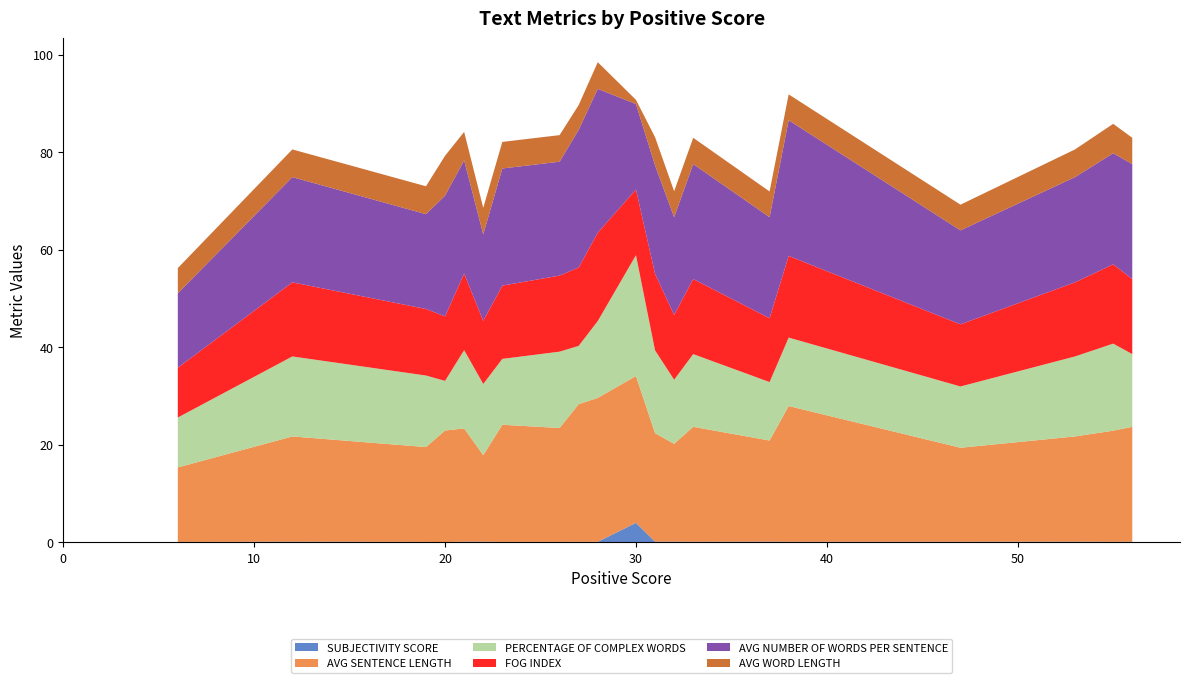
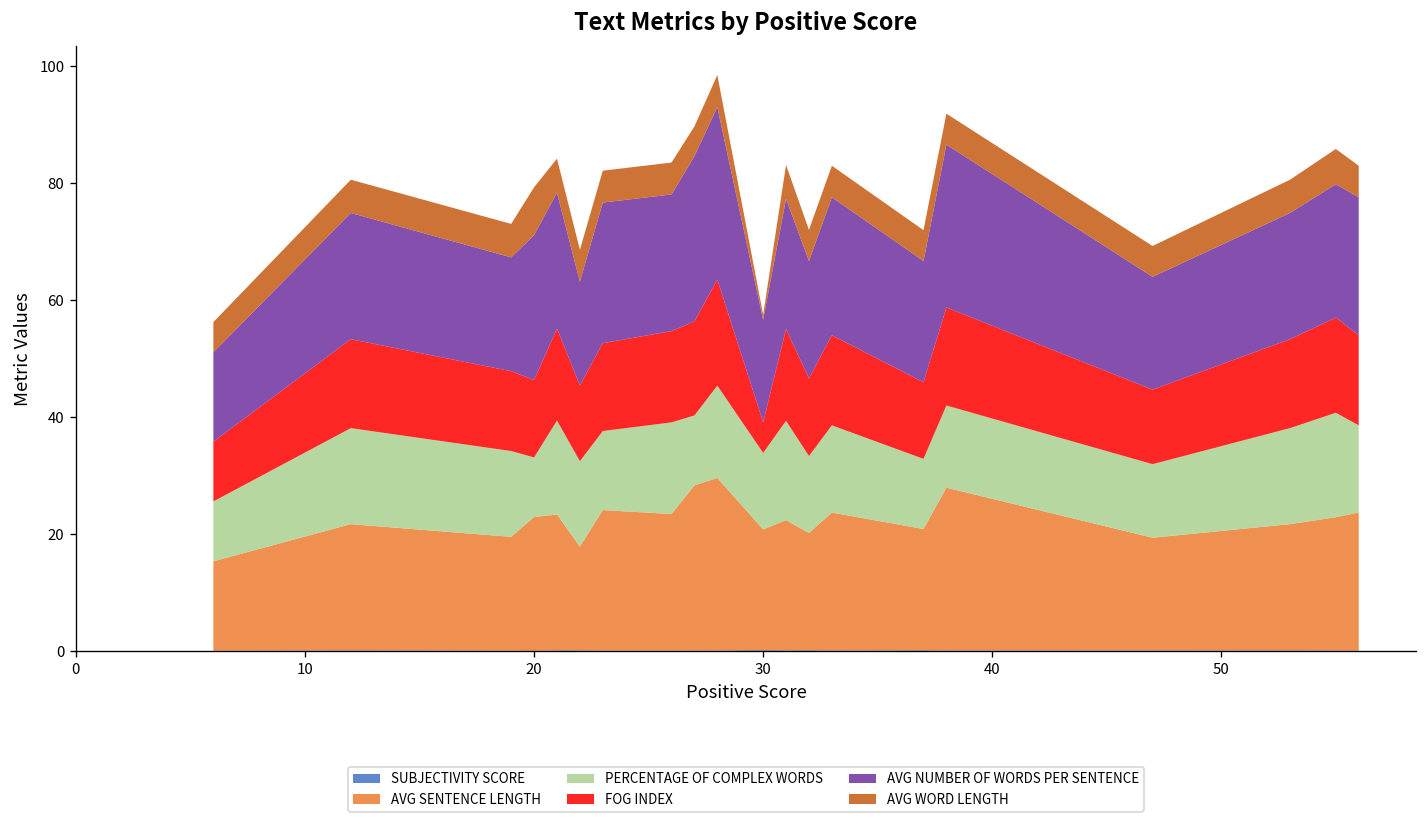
SUBJECTIVITY SCORE, 30: 4 -> 0
AVG SENTENCE LENGTH, 30: 30 -> 21
PERCENTAGE OF COMPLEX WORDS, 30: 25 -> 13
FOG INDEX, 30: 13 -> 5
